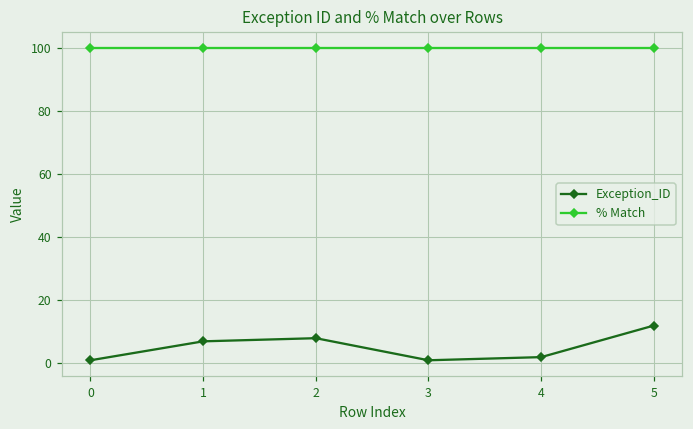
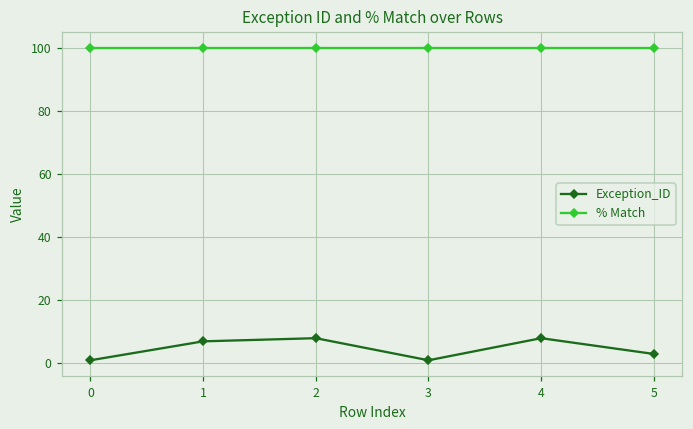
Exception_ID, 4: 2 -> 8
Exception_ID, 5: 12 -> 3
